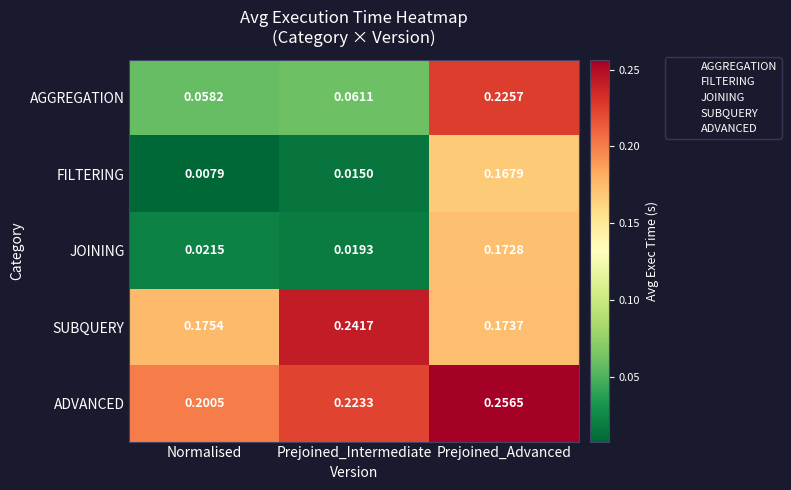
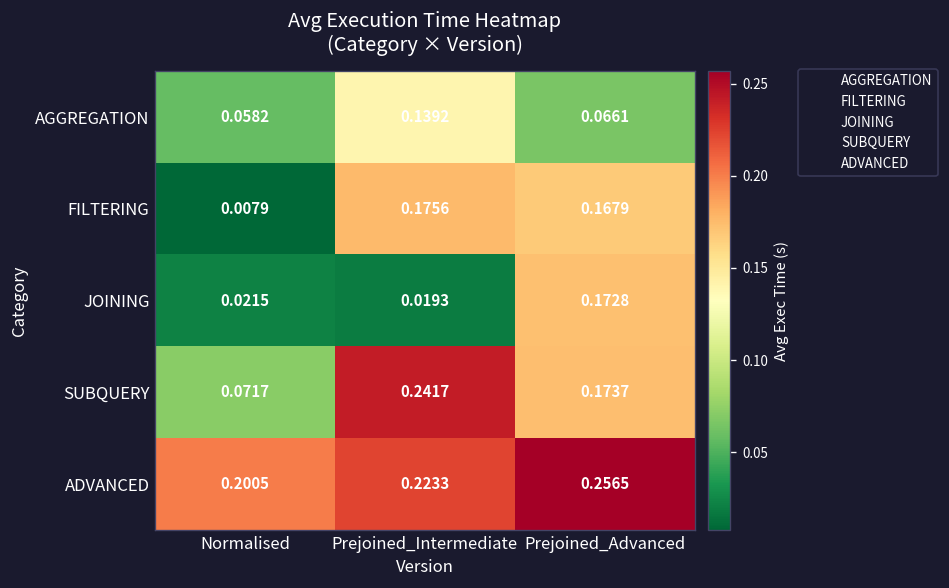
AGGREGATION, Prejoined_Intermediate: 0.0611 -> 0.1392
AGGREGATION, Prejoined_Advanced: 0.2257 -> 0.0661
FILTERING, Prejoined_Intermediate: 0.0150 -> 0.1756
SUBQUERY, Normalised: 0.1754 -> 0.0717
